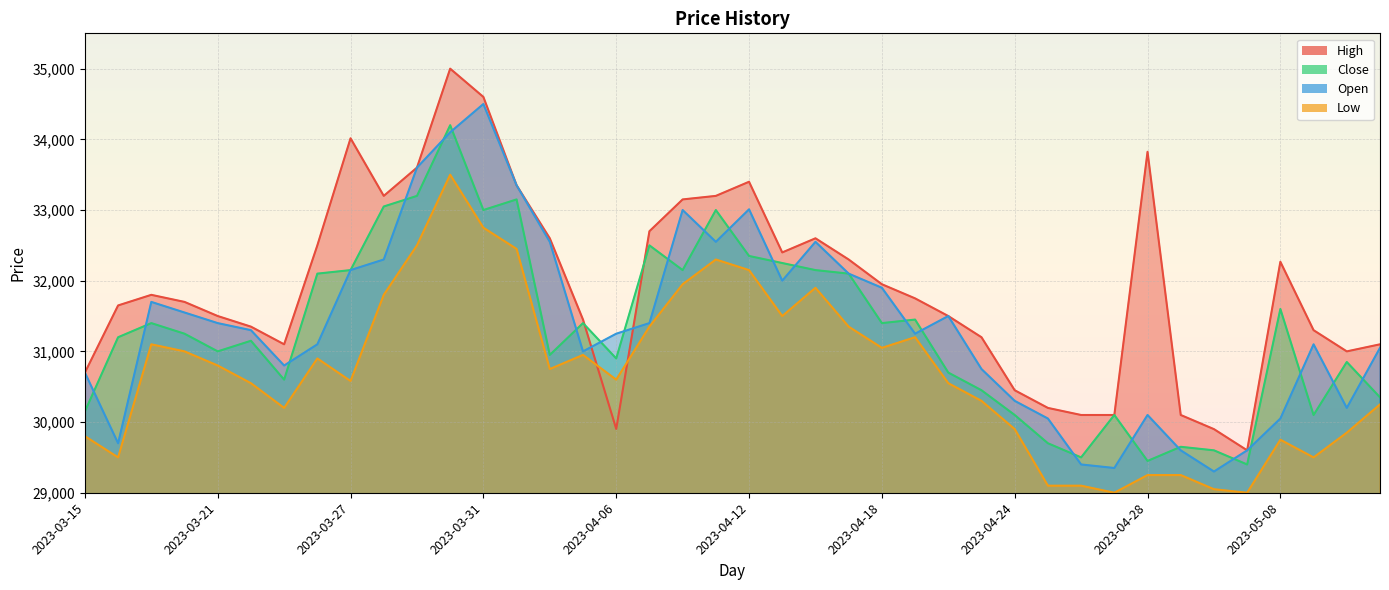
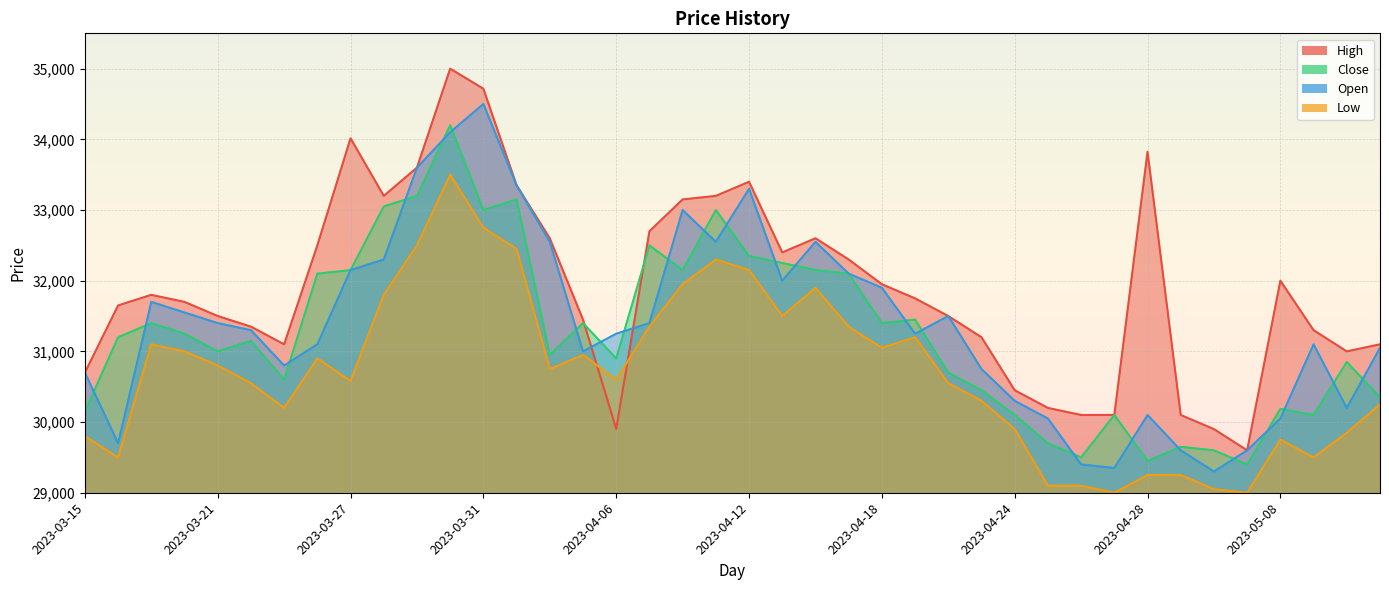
High, 2023-03-31: 34,600 -> 34,700
Open, 2023-04-12: 33,000 -> 33,300
High, 2023-05-08: 32,300 -> 32,000
Close, 2023-05-08: 31,600 -> 30,200
